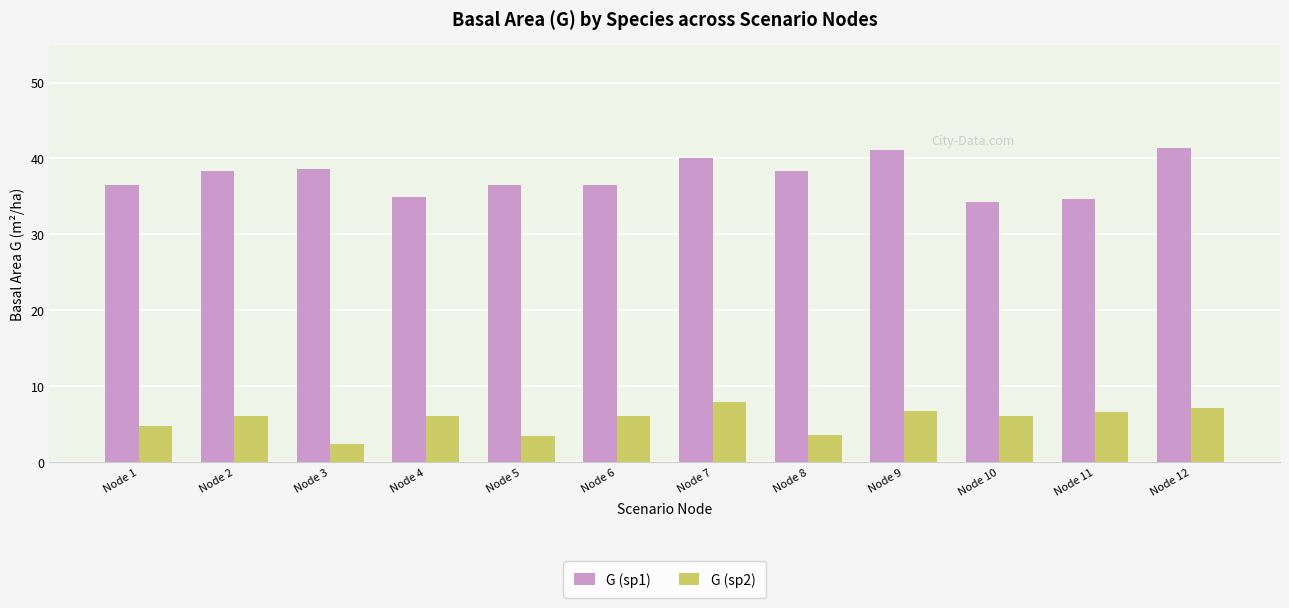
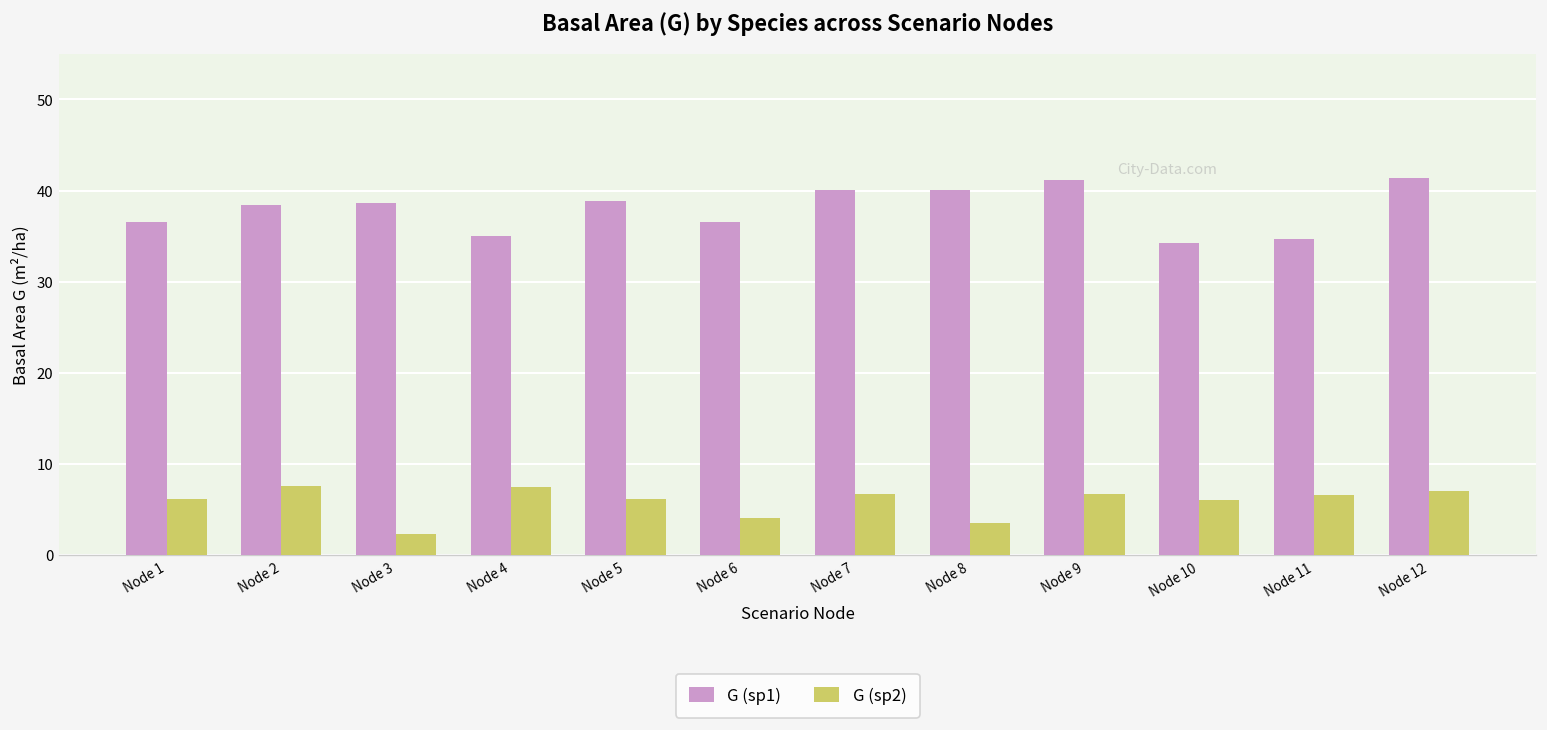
G (sp2), Node 1: 5 -> 6
G (sp2), Node 2: 6 -> 8
G (sp2), Node 4: 6 -> 7
G (sp1), Node 5: 37 -> 39
G (sp2), Node 5: 3 -> 6
G (sp2), Node 6: 6 -> 4
G (sp2), Node 7: 8 -> 7
G (sp1), Node 8: 38 -> 40
